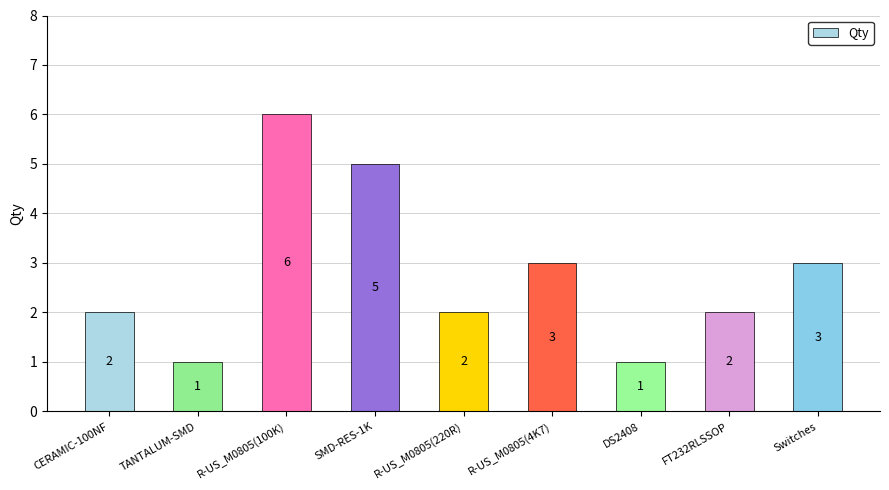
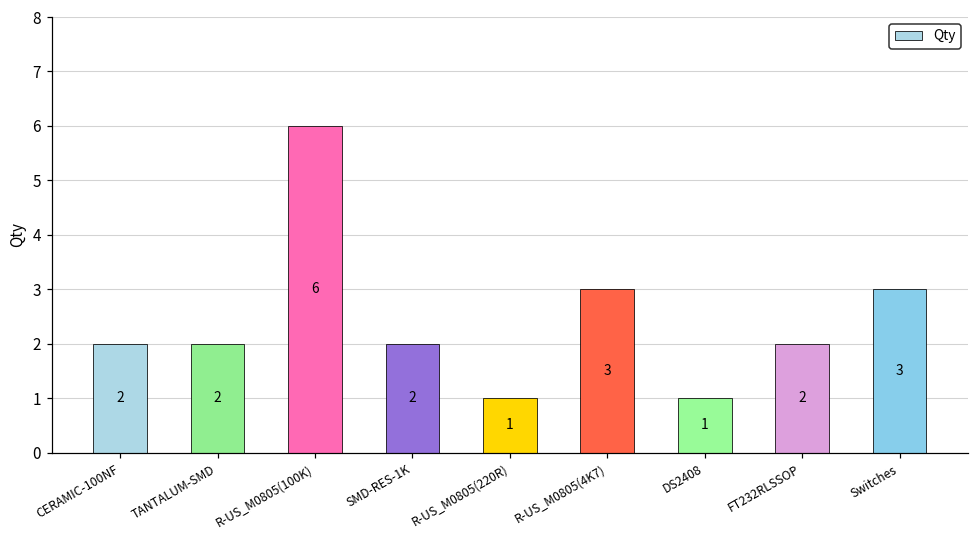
TANTALUM-SMD: 1 -> 2
SMD-RES-1K: 5 -> 2
R-US_M0805(220R): 2 -> 1
